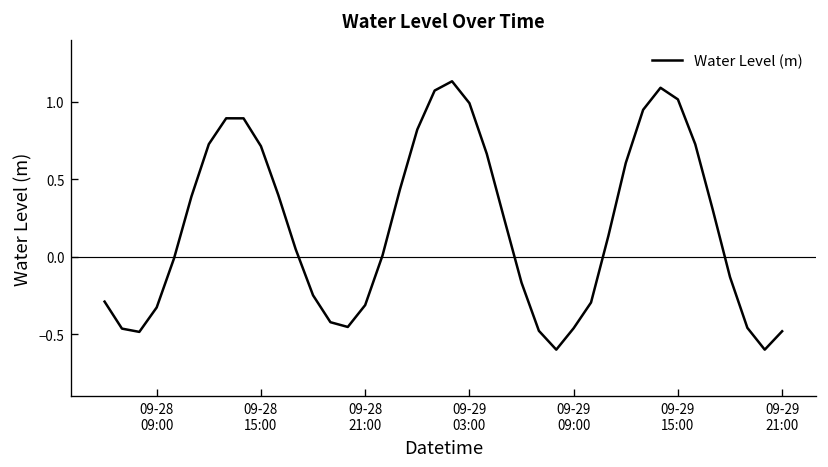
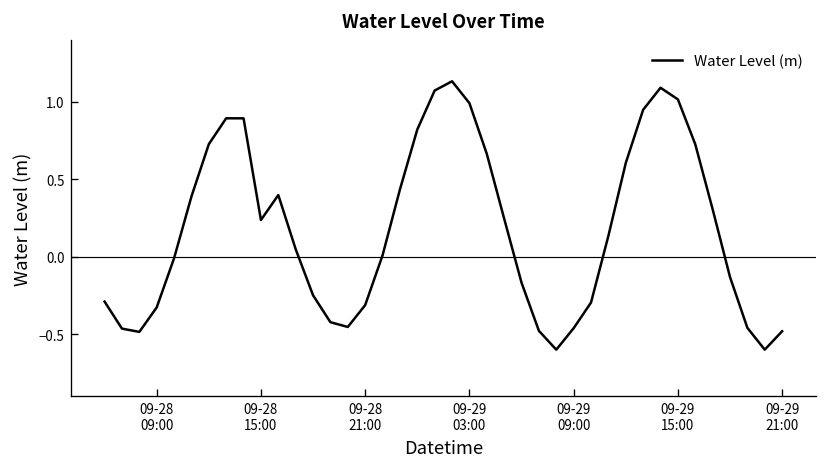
09-28 15:00: 0.71 -> 0.24
